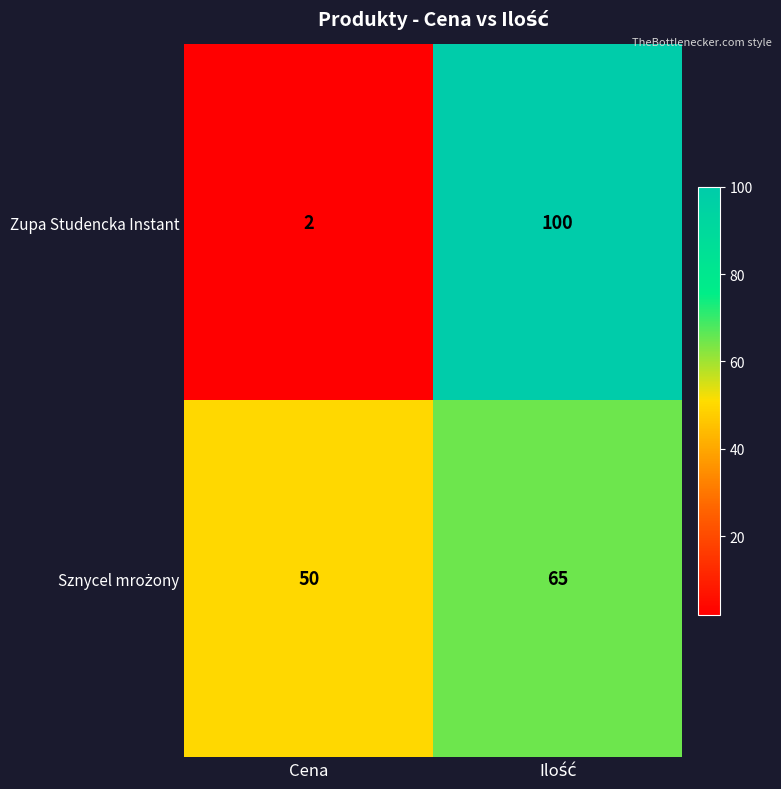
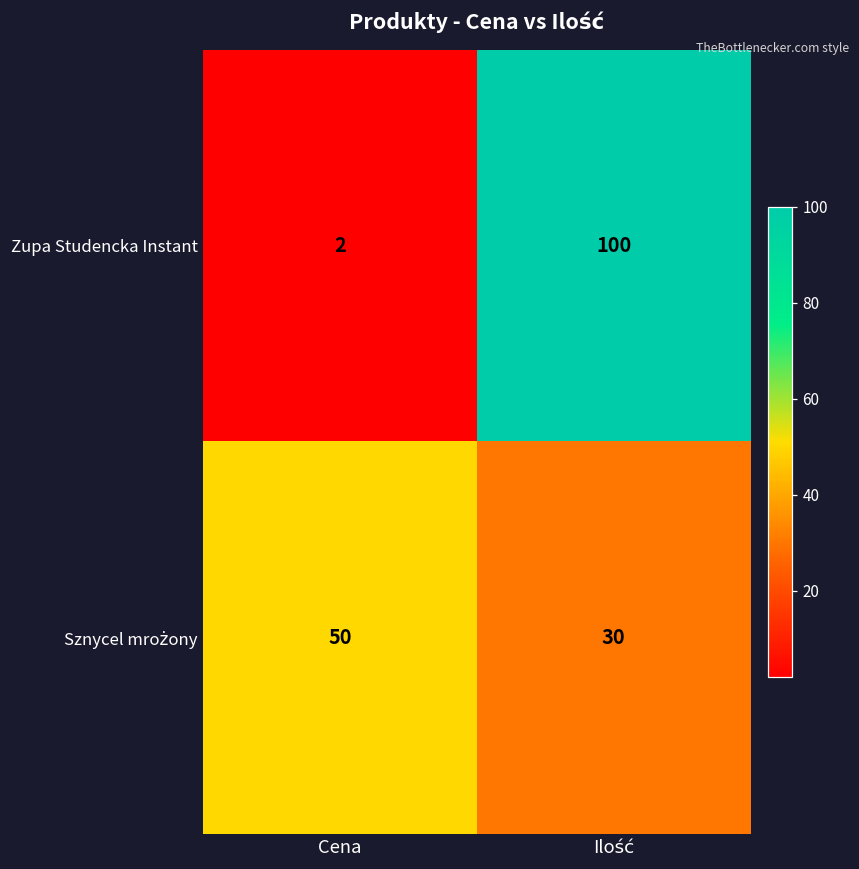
Sznycel mrożony, Ilość: 65 -> 30
